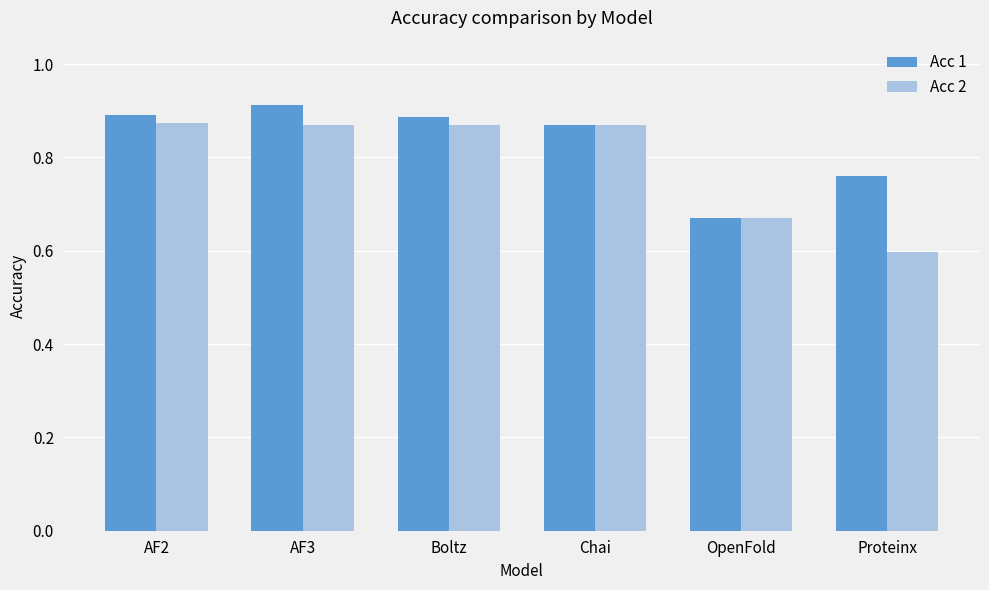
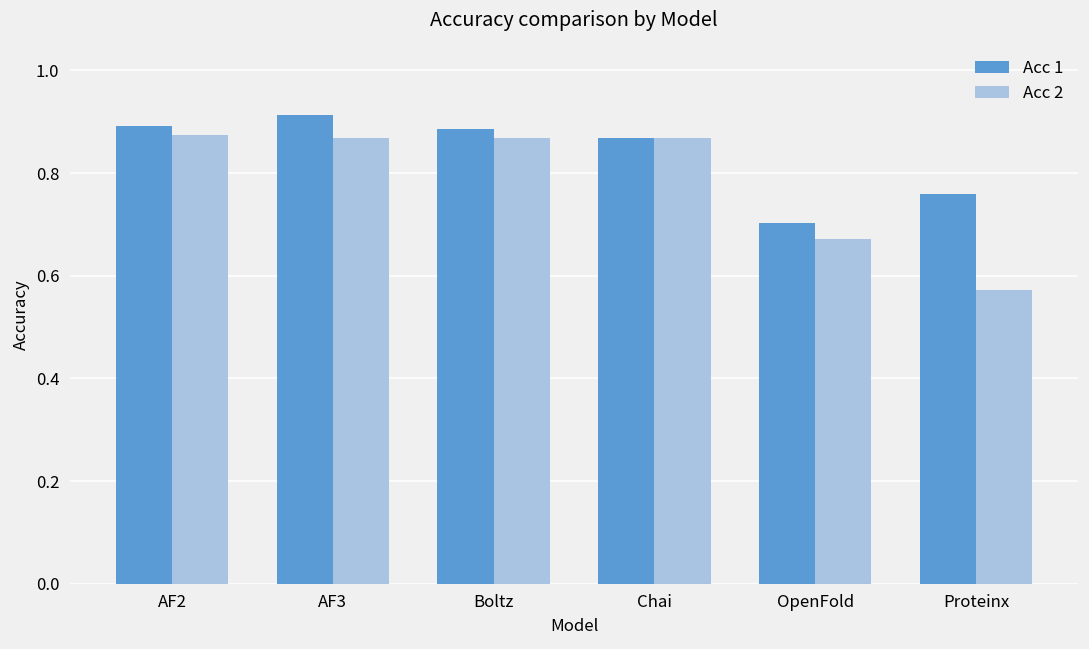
Acc 1, OpenFold: 0.67 -> 0.70
Acc 2, Proteinx: 0.60 -> 0.57
